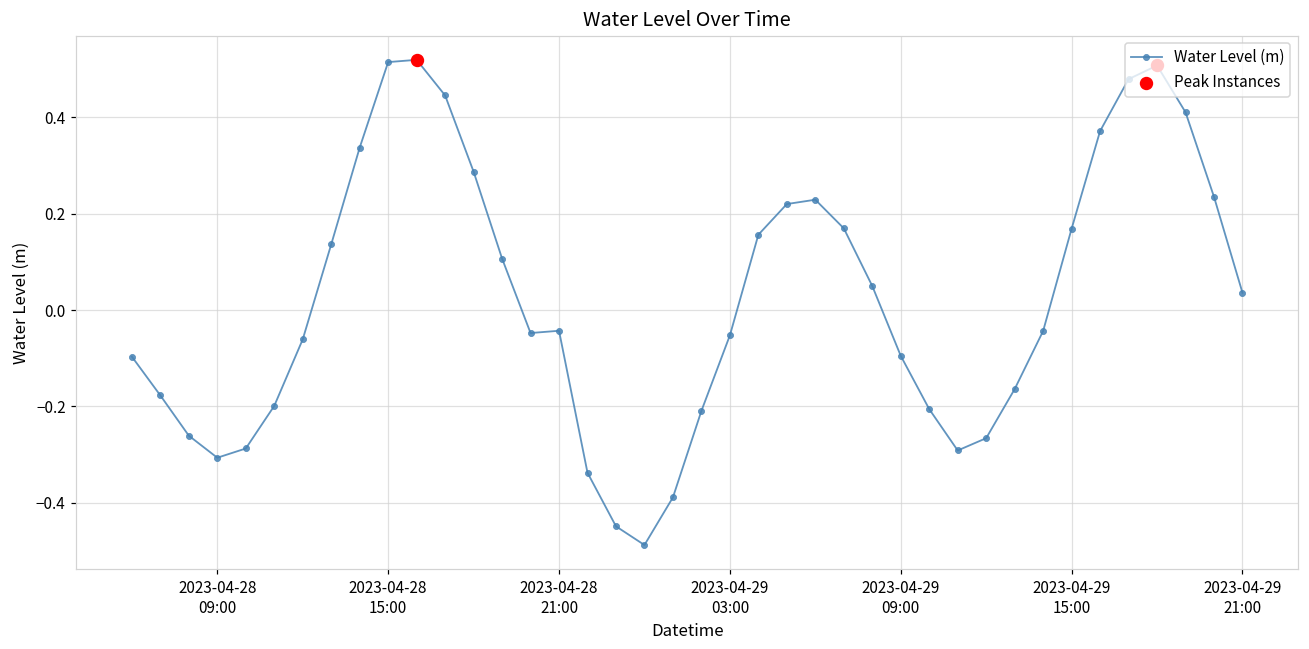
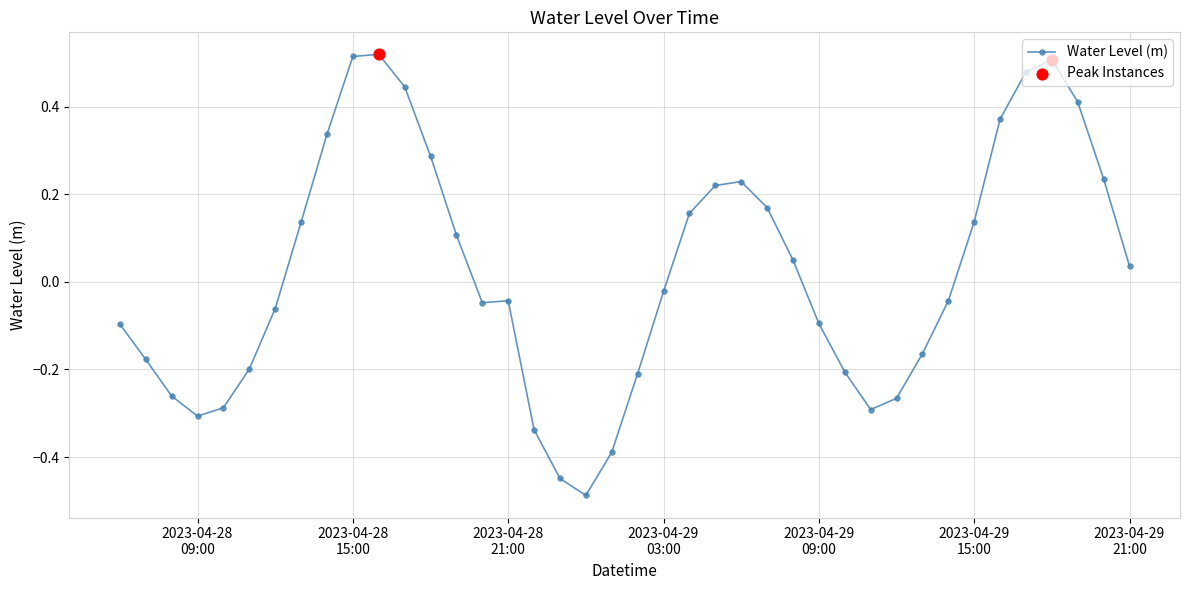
Water Level (m), 2023-04-29 03:00: -0.05 -> -0.02
Water Level (m), 2023-04-29 15:00: 0.17 -> 0.14
